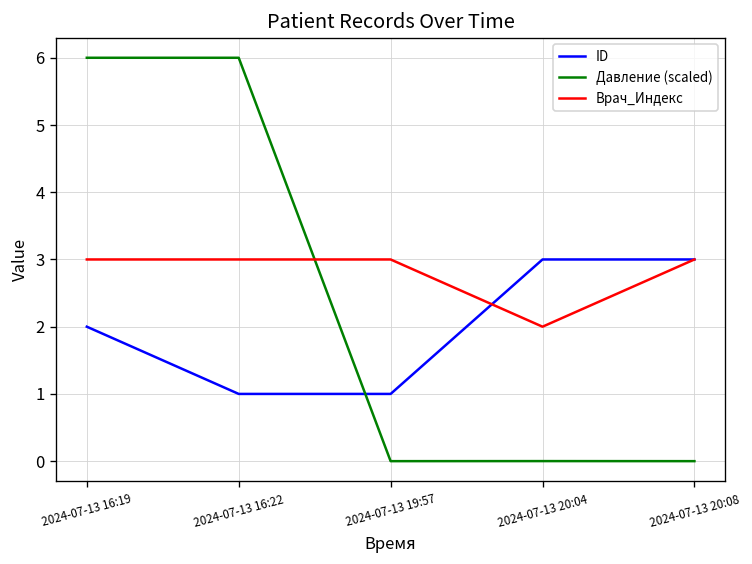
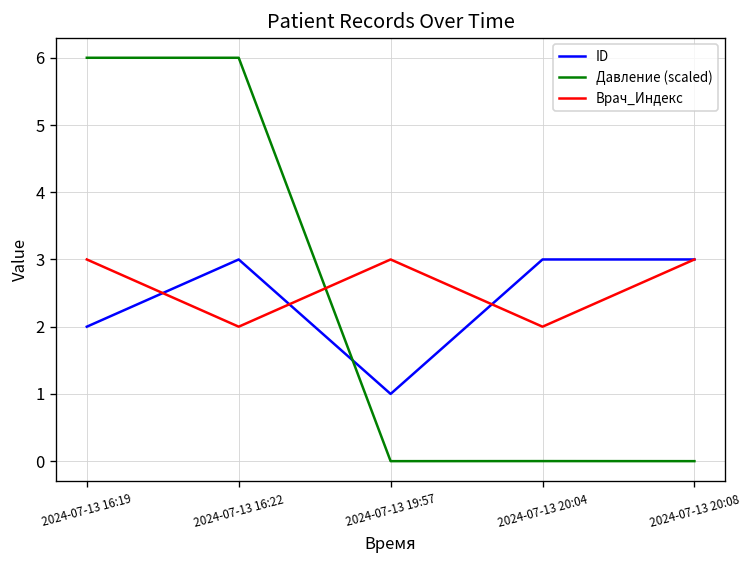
ID, 2024-07-13 16:22: 1 -> 3
Врач_Индекс, 2024-07-13 16:22: 3 -> 2
